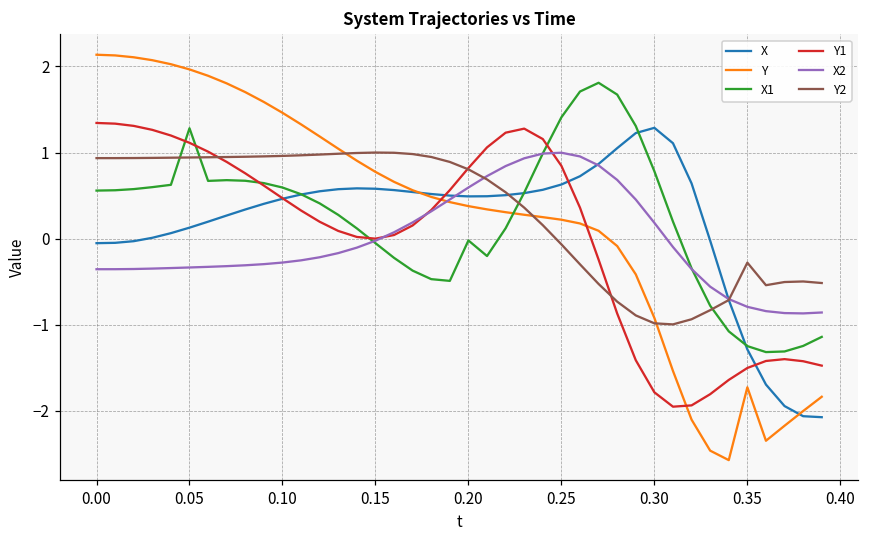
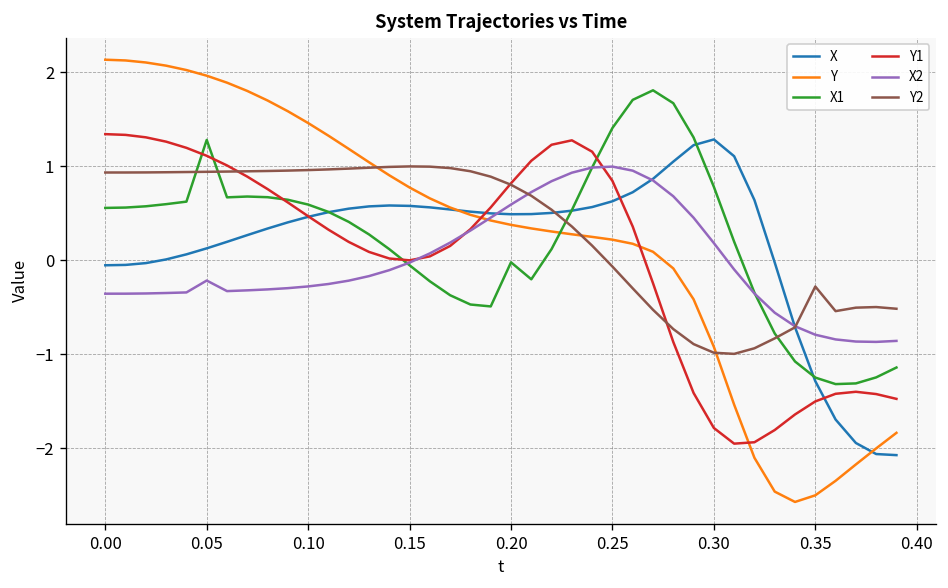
X2, 0.05: -0.3 -> -0.2
Y, 0.35: -1.7 -> -2.5
